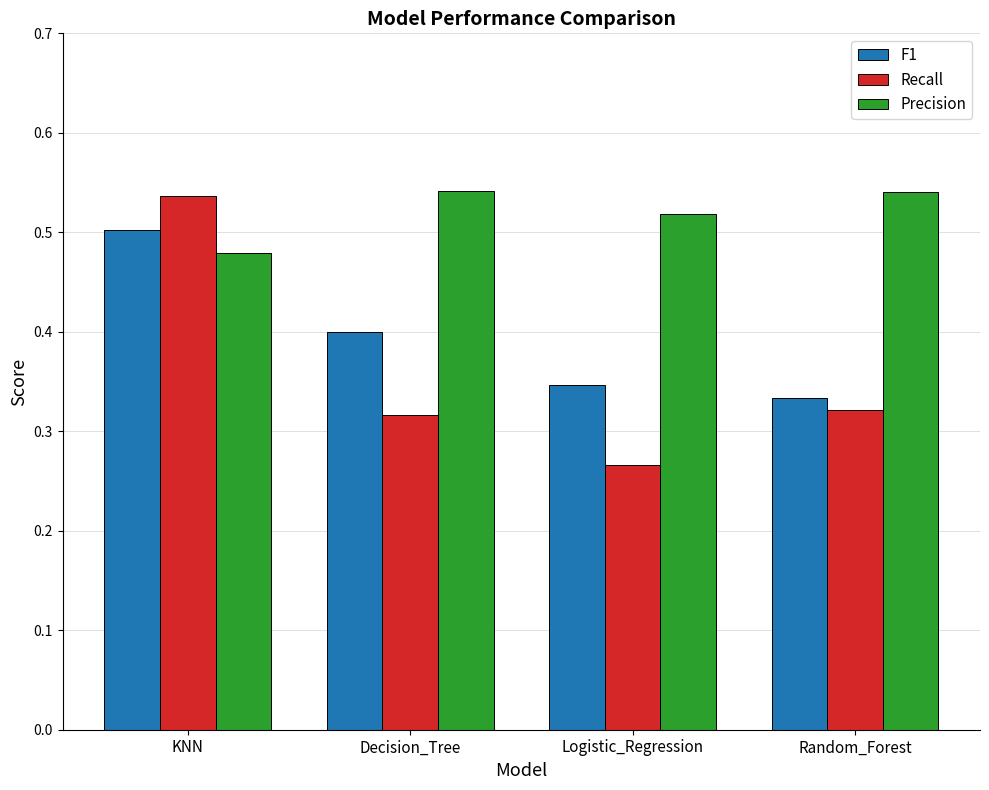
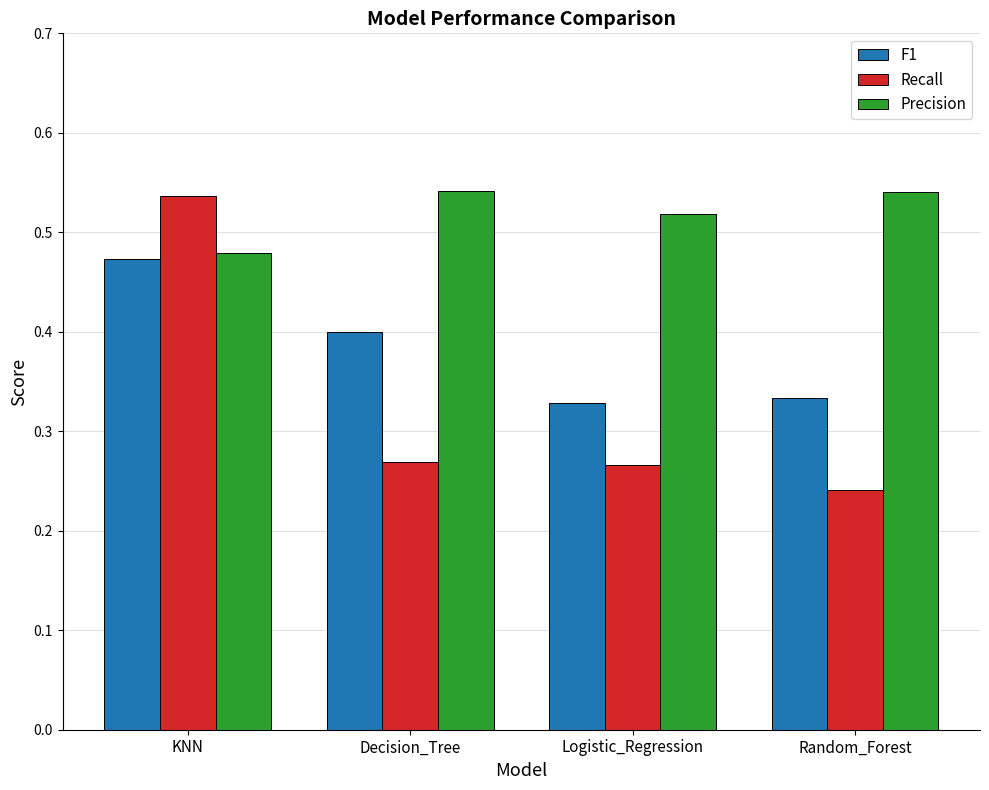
F1, KNN: 0.50 -> 0.47
Recall, Decision_Tree: 0.32 -> 0.27
F1, Logistic_Regression: 0.35 -> 0.33
Recall, Random_Forest: 0.32 -> 0.24
